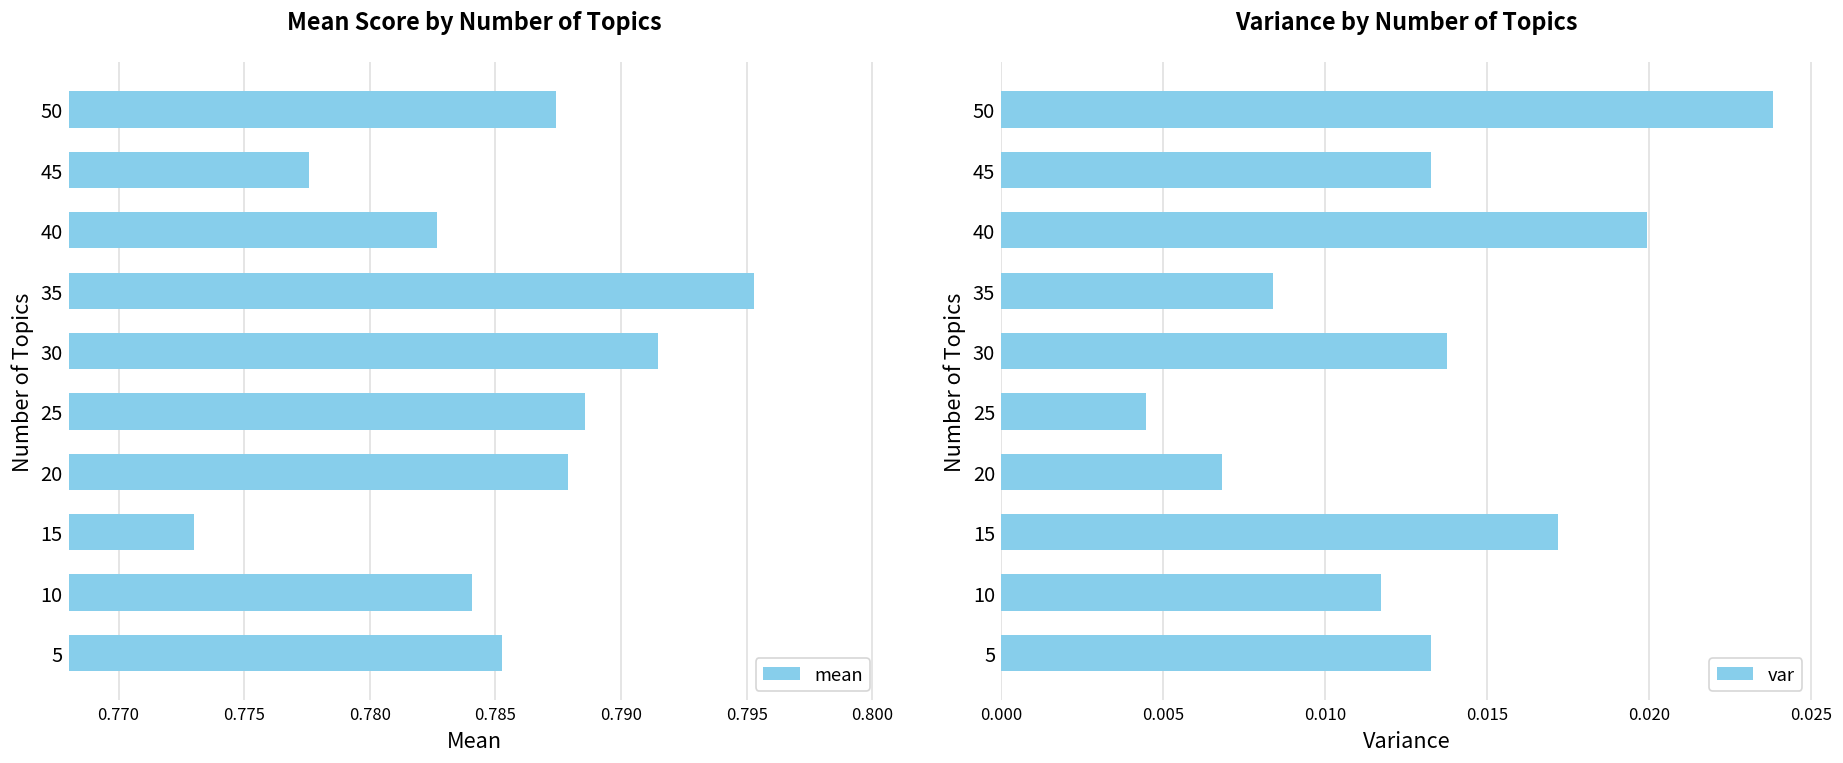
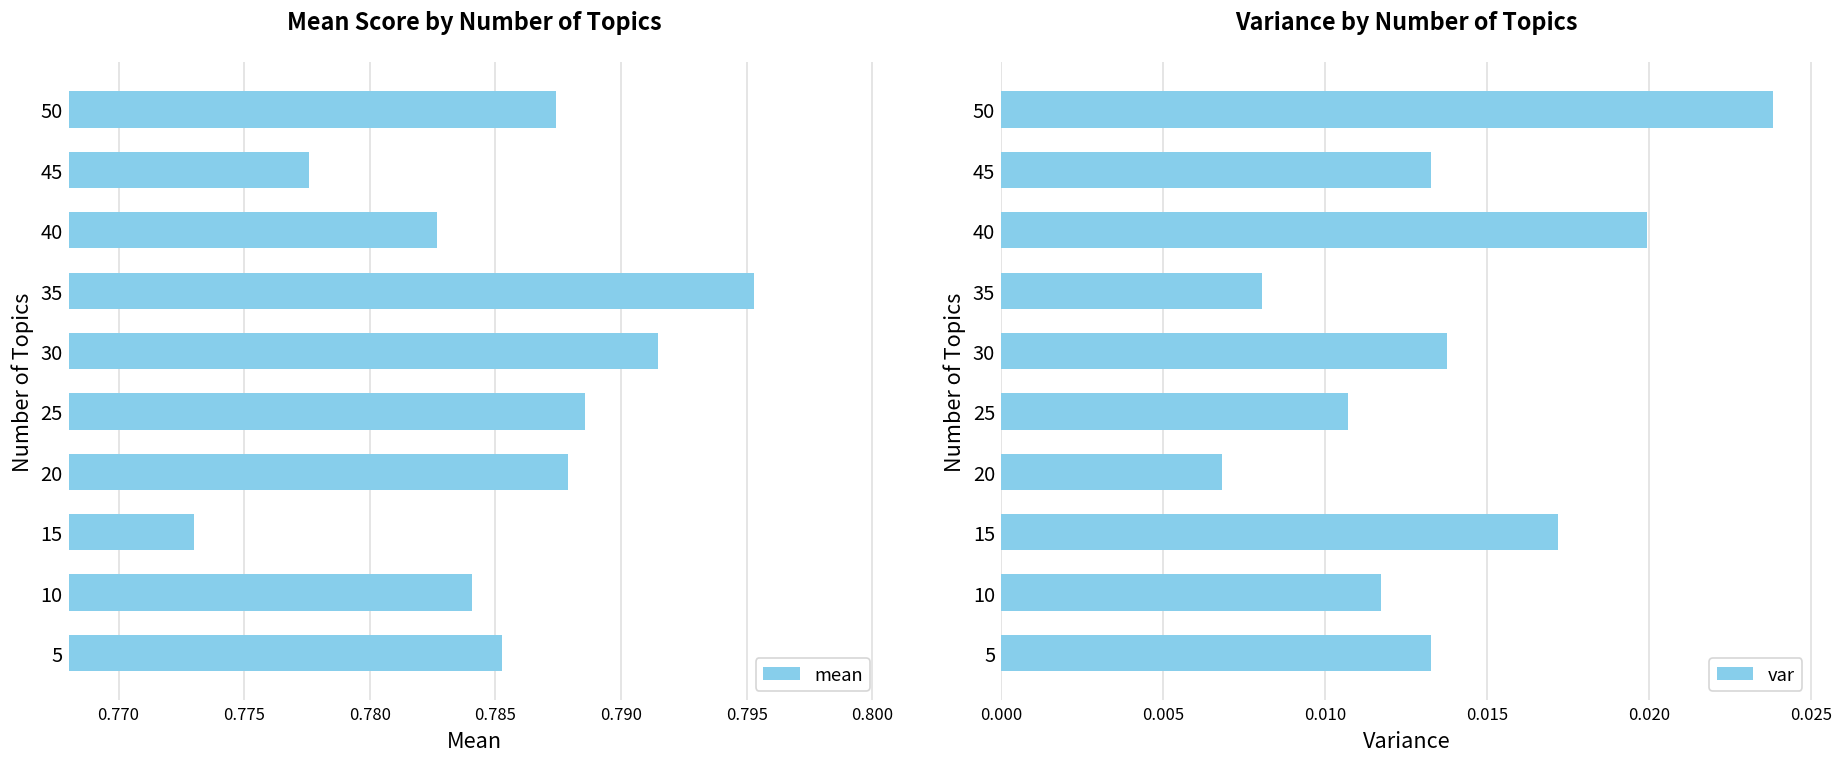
Variance by Number of Topics, 35: 0.0084 -> 0.0081
Variance by Number of Topics, 25: 0.0045 -> 0.0107
